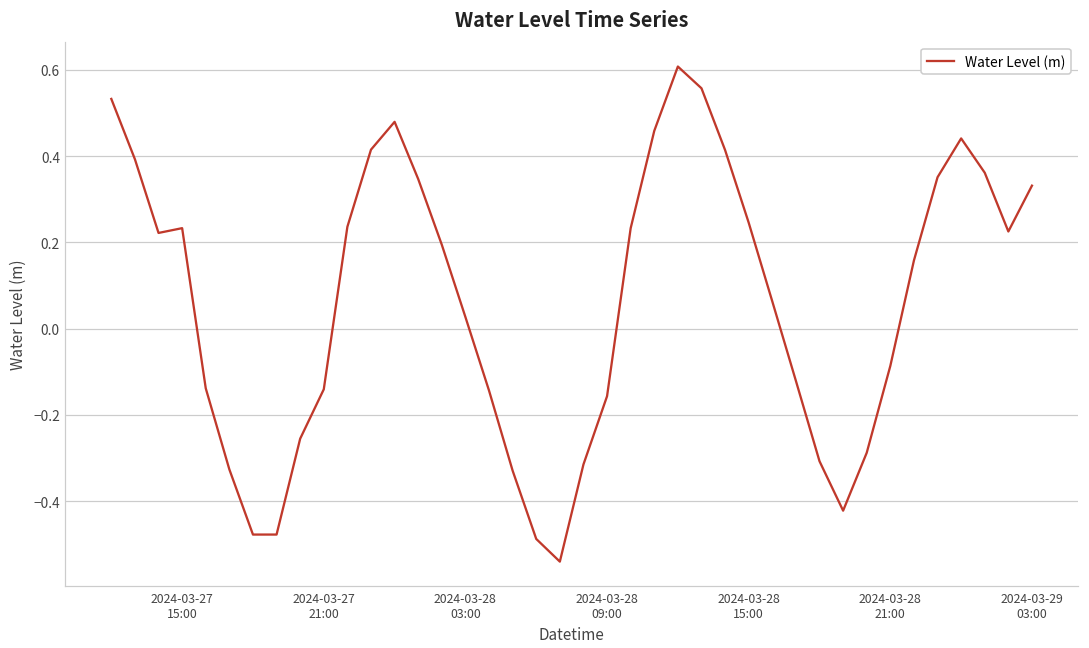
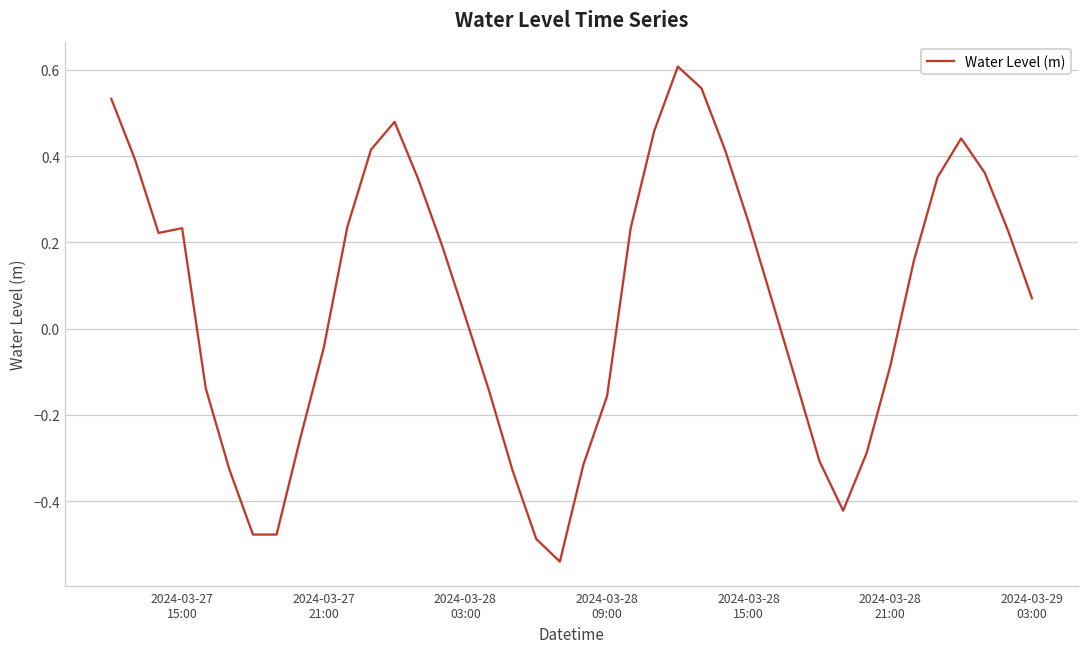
2024-03-27 21:00: -0.14 -> -0.04
2024-03-29 03:00: 0.33 -> 0.07
